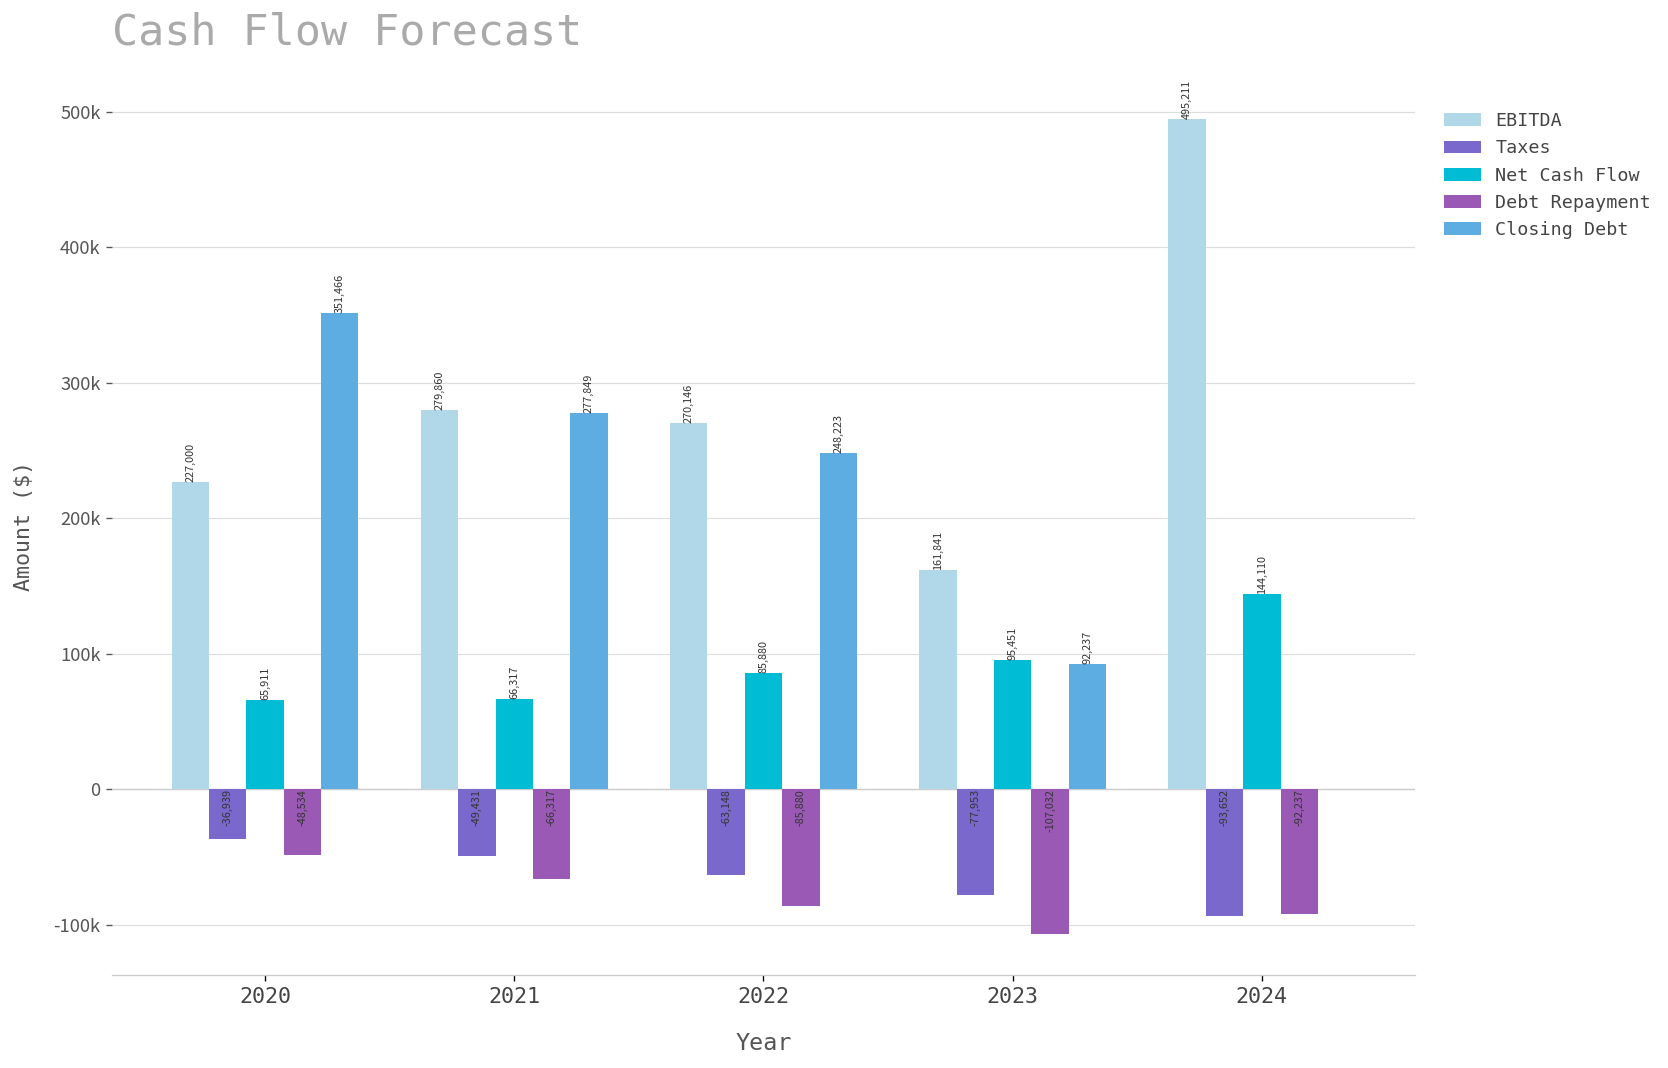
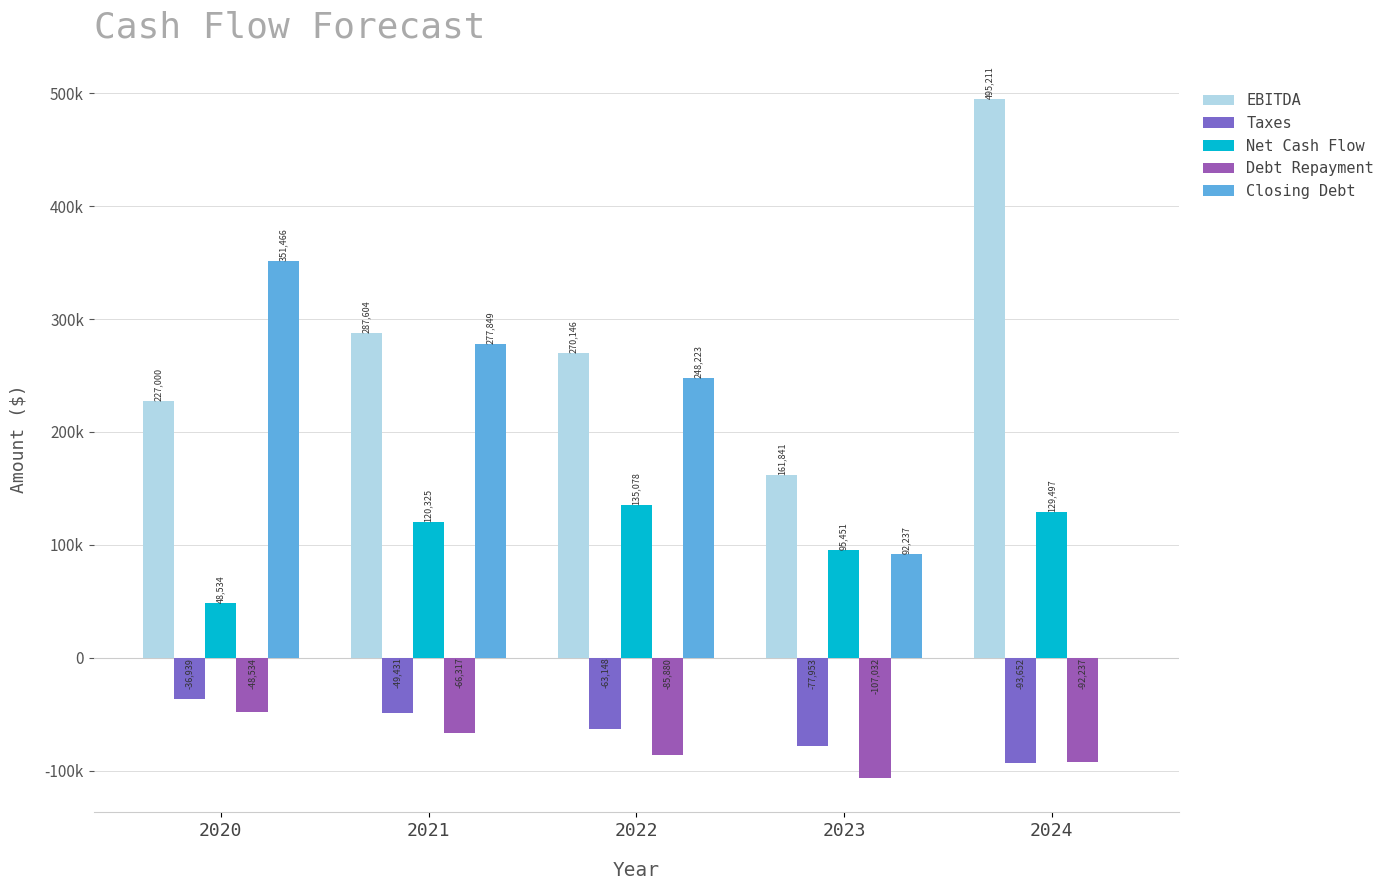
Net Cash Flow, 2020: 65,911 -> 48,534
EBITDA, 2021: 279,860 -> 287,604
Net Cash Flow, 2021: 66,317 -> 120,325
Net Cash Flow, 2022: 85,880 -> 135,078
Net Cash Flow, 2024: 144,110 -> 129,497
